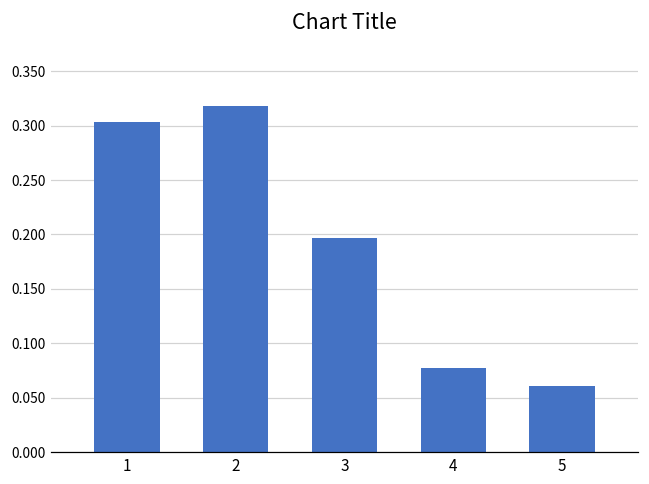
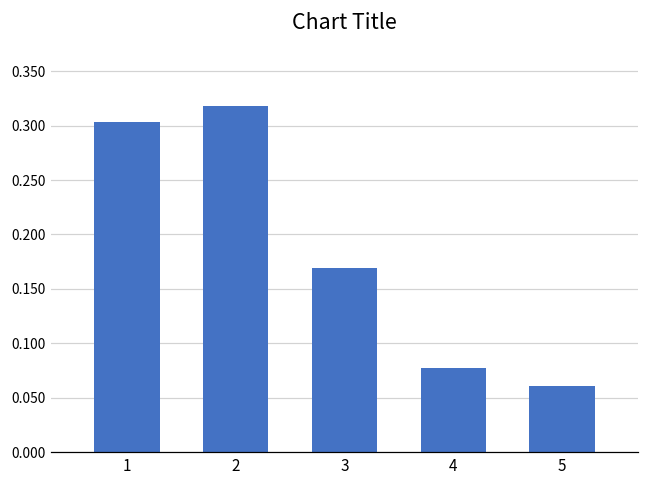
3: 0.20 -> 0.17
